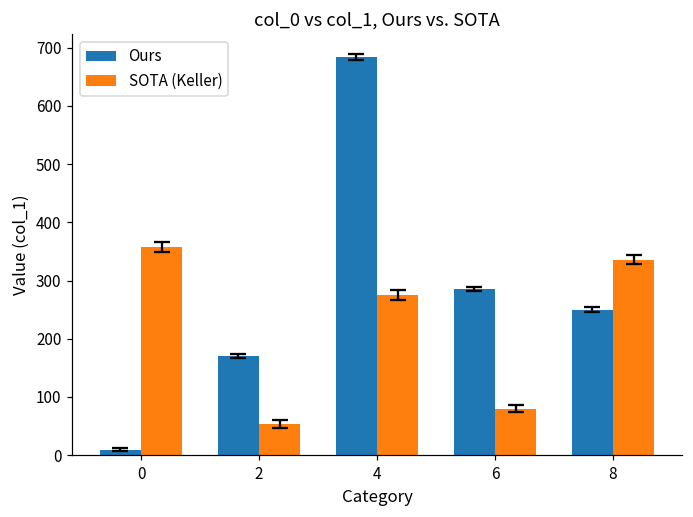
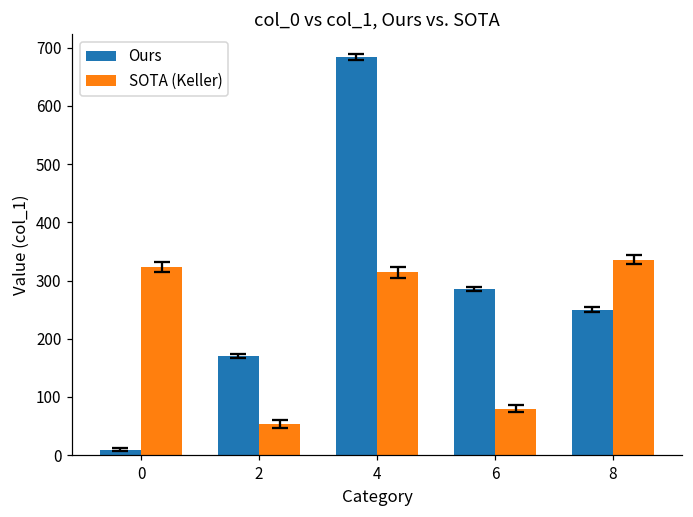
SOTA (Keller), 0: 360 -> 320
SOTA (Keller), 4: 280 -> 310
